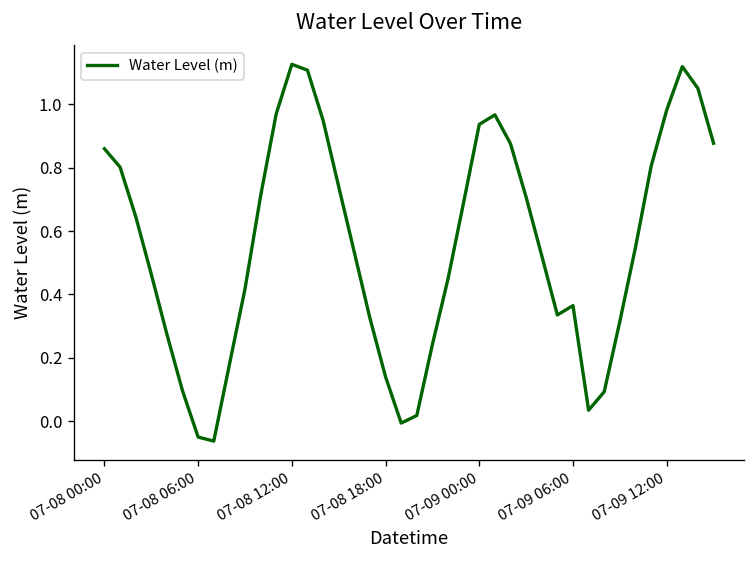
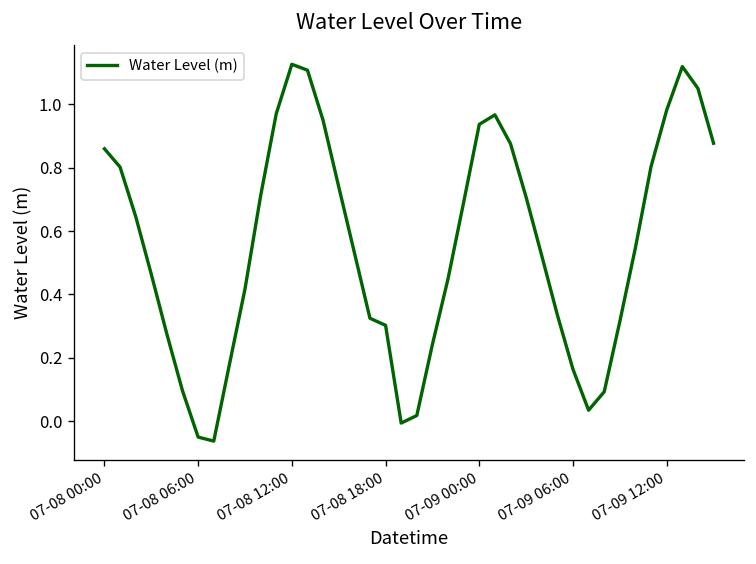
07-08 18:00: 0.14 -> 0.30
07-09 06:00: 0.36 -> 0.16
